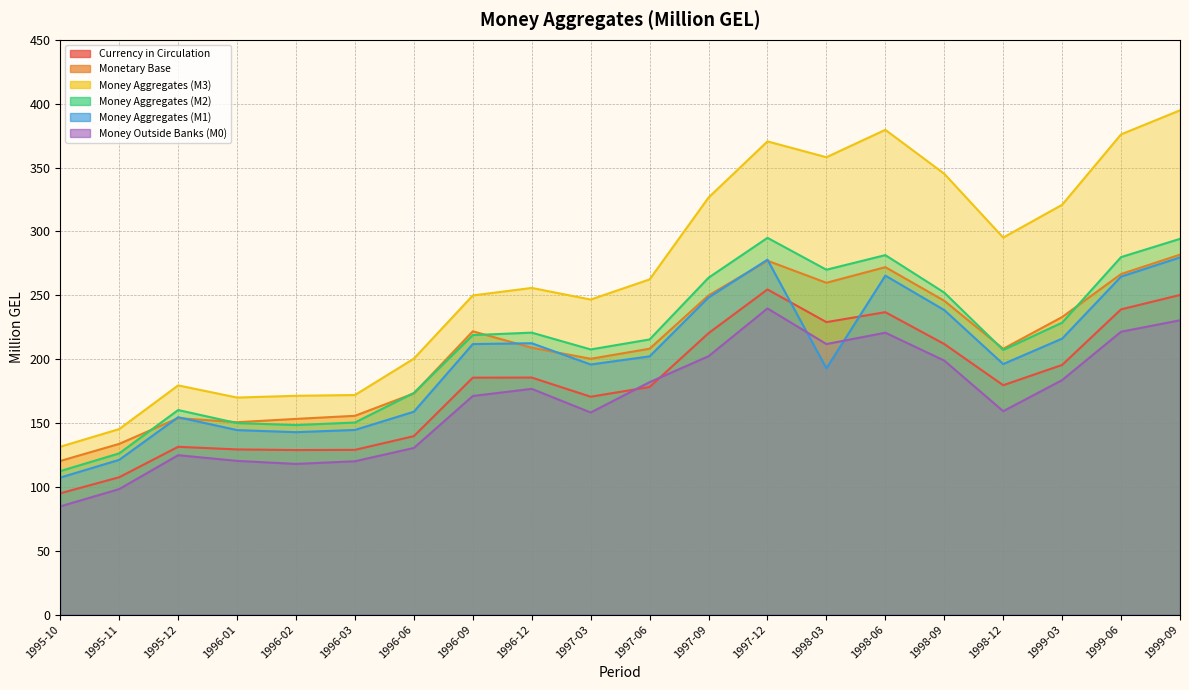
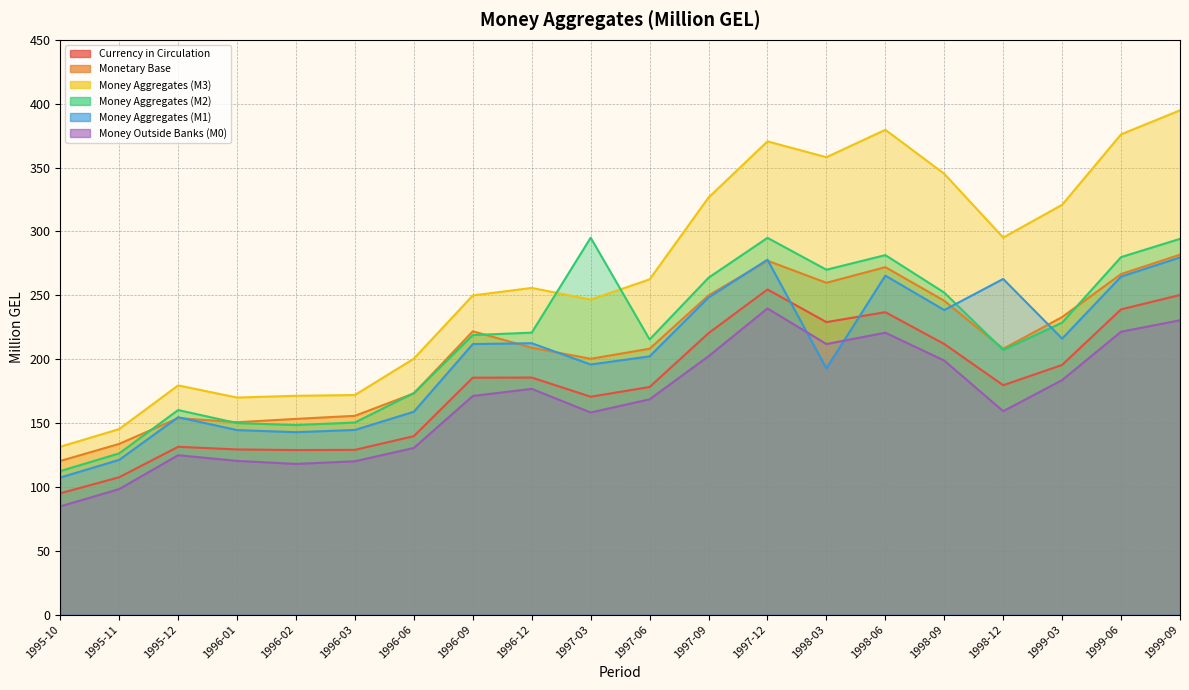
Money Aggregates (M2), 1997-03: 208 -> 295
Money Outside Banks (M0), 1997-06: 182 -> 169
Money Aggregates (M1), 1998-12: 196 -> 263
